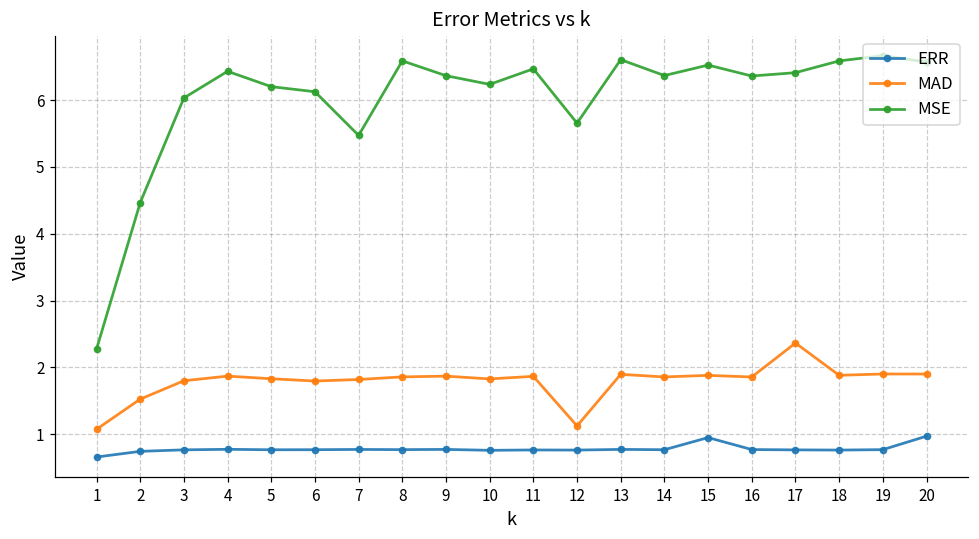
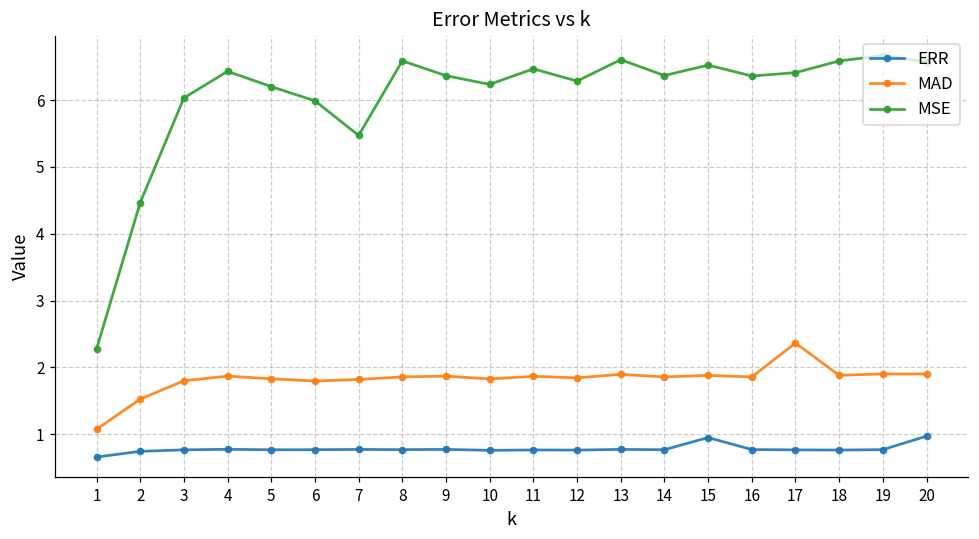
MSE, 6: 6.1 -> 6.0
MAD, 12: 1.1 -> 1.8
MSE, 12: 5.7 -> 6.3
